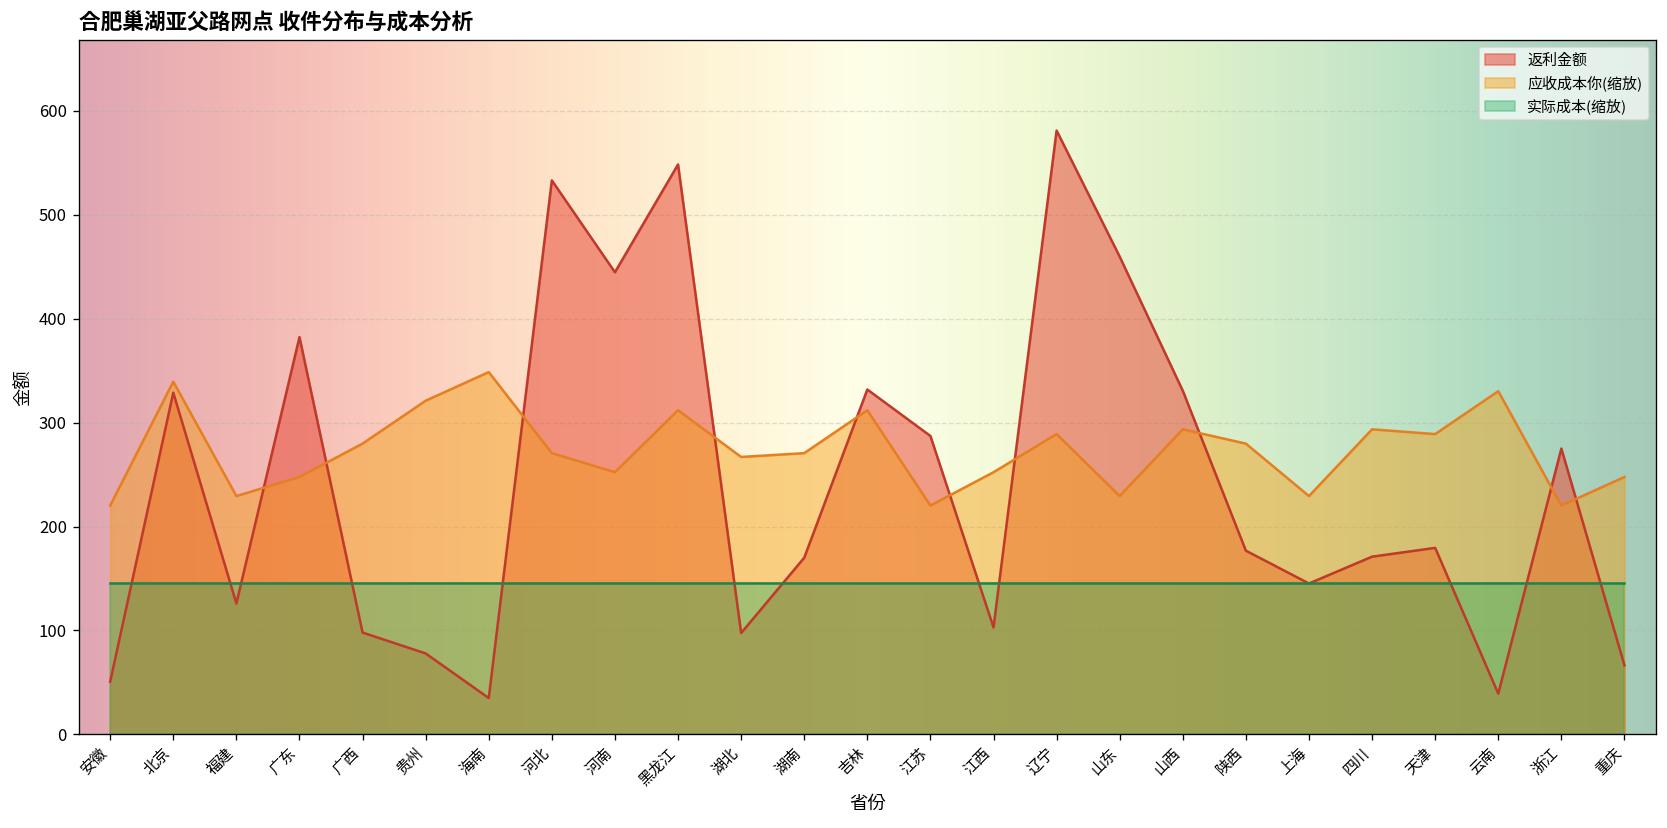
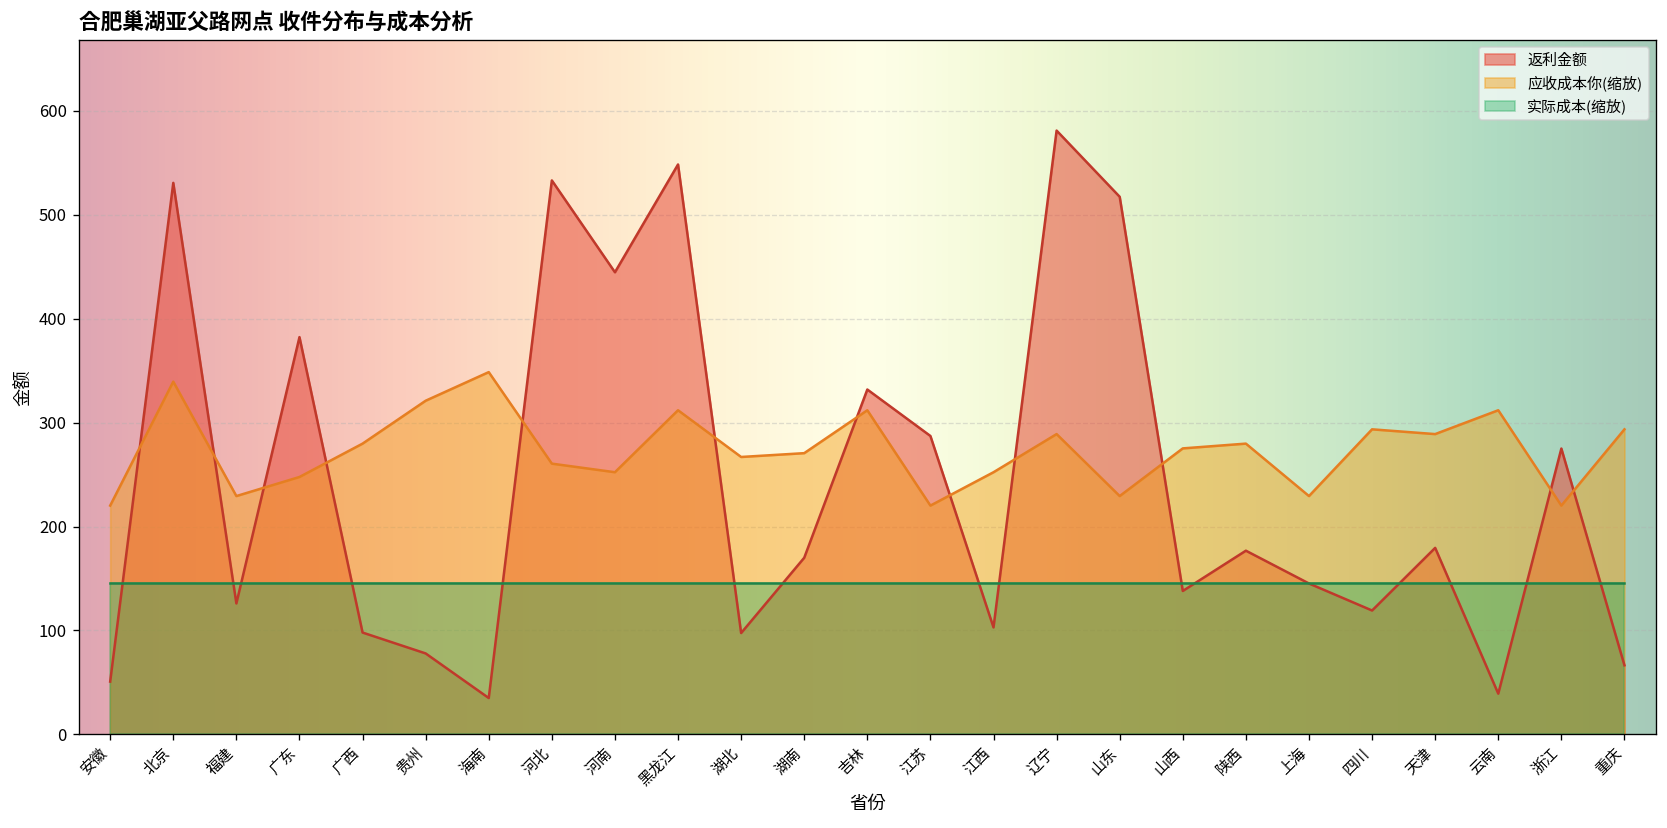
返利金额, 北京: 330 -> 530
应收成本你(缩放), 河北: 270 -> 260
返利金额, 山东: 460 -> 520
返利金额, 山西: 330 -> 140
应收成本你(缩放), 山西: 290 -> 280
返利金额, 四川: 170 -> 120
应收成本你(缩放), 云南: 330 -> 310
应收成本你(缩放), 重庆: 250 -> 290
